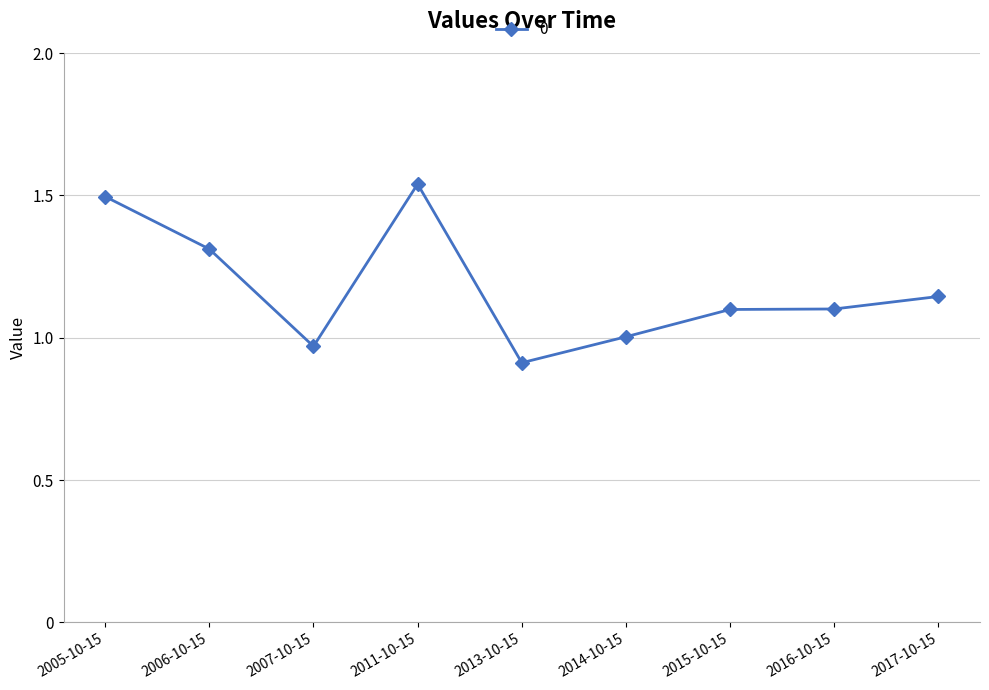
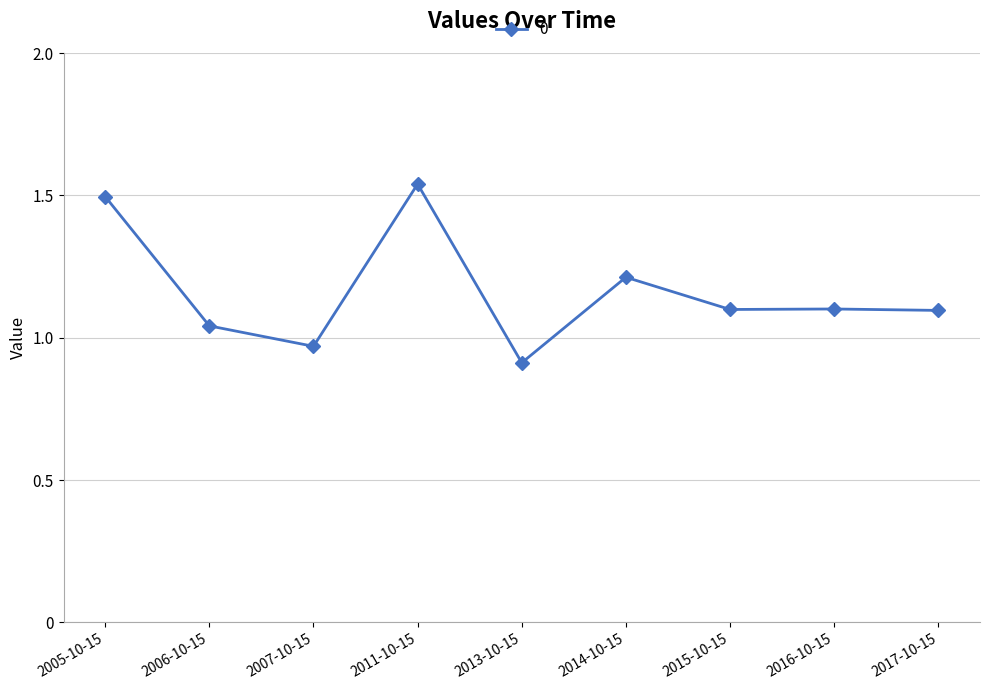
2006-10-15: 1.31 -> 1.04
2014-10-15: 1.00 -> 1.21
2017-10-15: 1.14 -> 1.10
